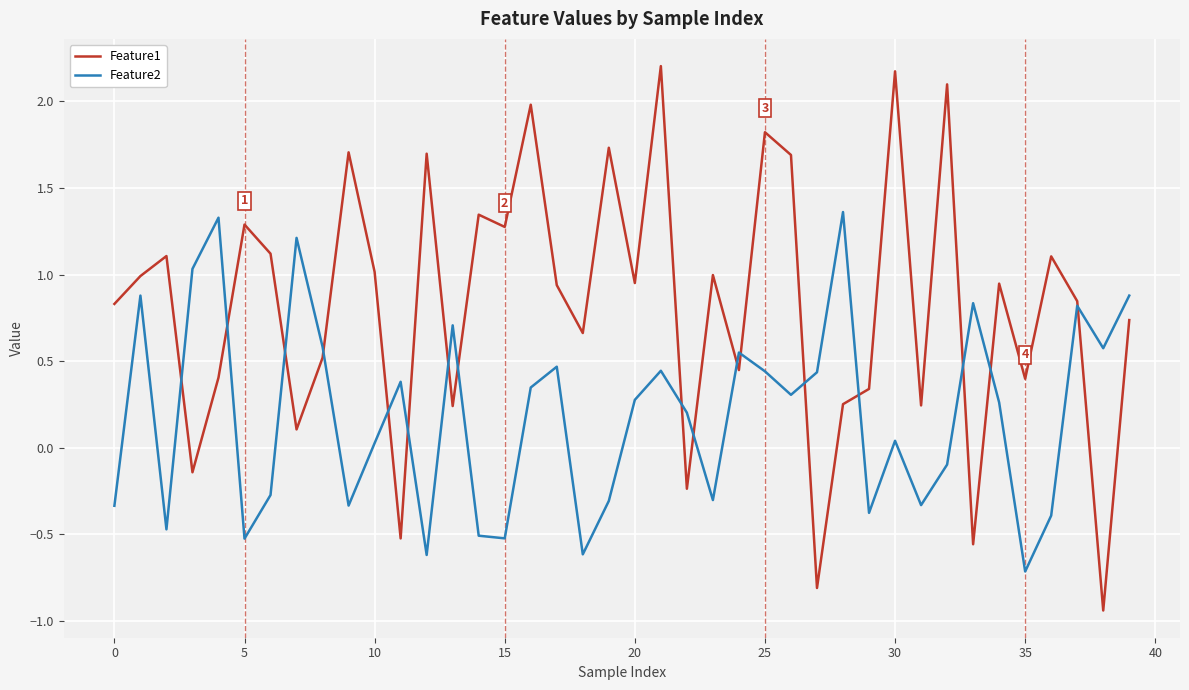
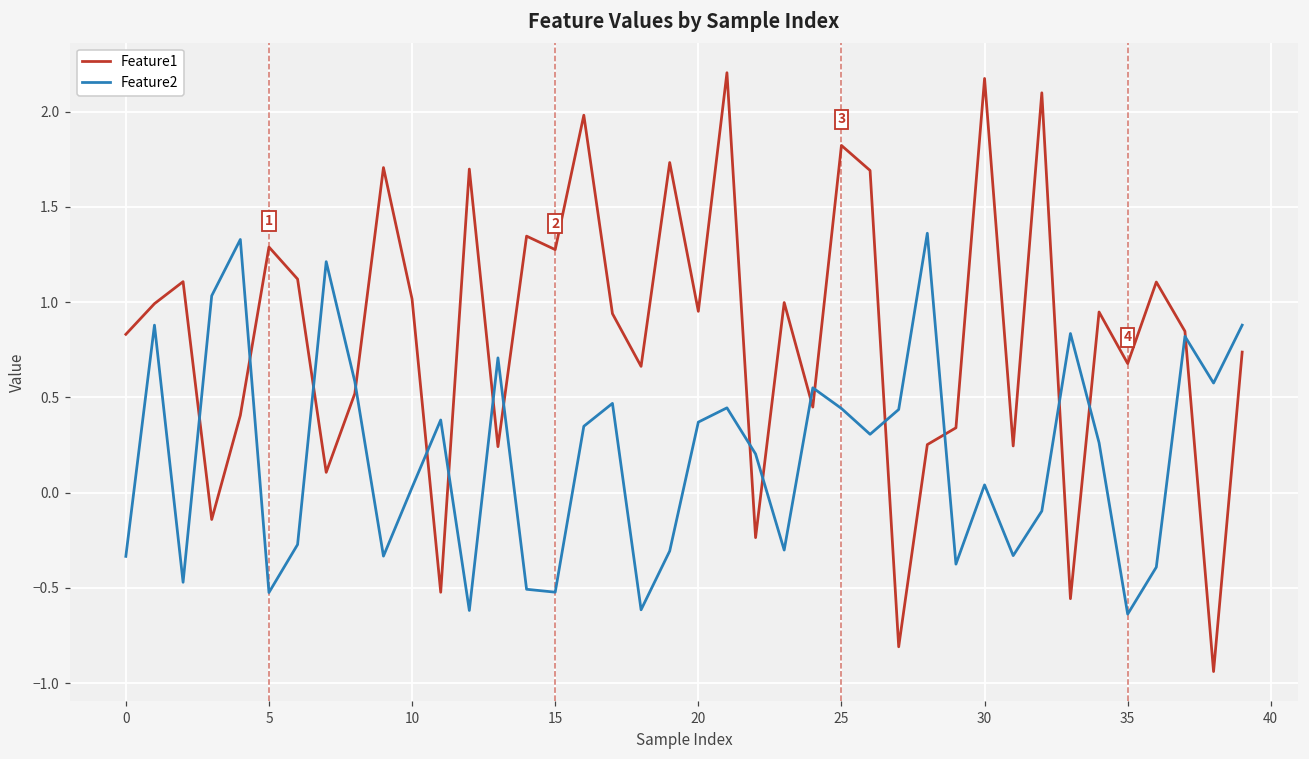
Feature2, 20: 0.28 -> 0.37
Feature1, 35: 0.40 -> 0.68
Feature2, 35: -0.71 -> -0.64
